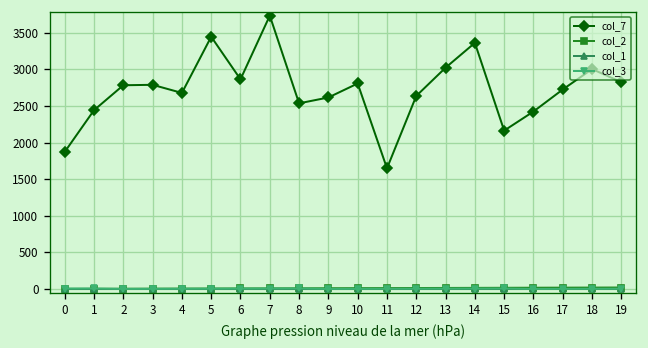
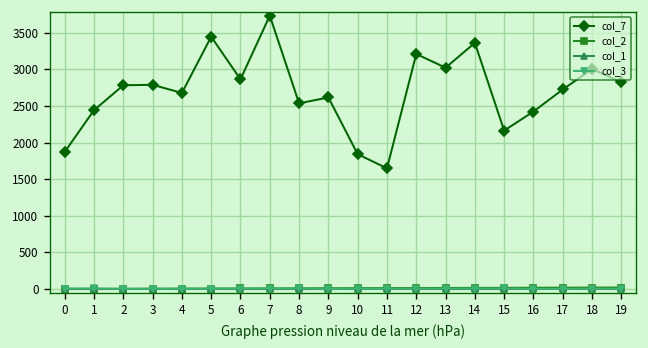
col_7, 10: 2800 -> 1800
col_7, 12: 2600 -> 3200
